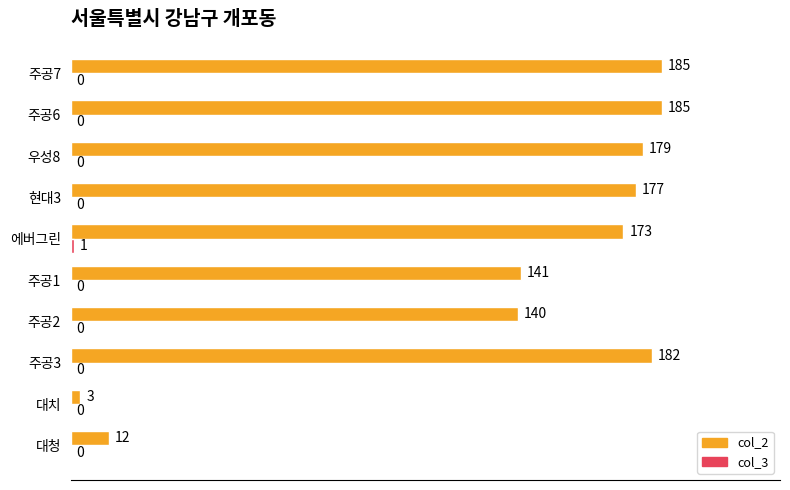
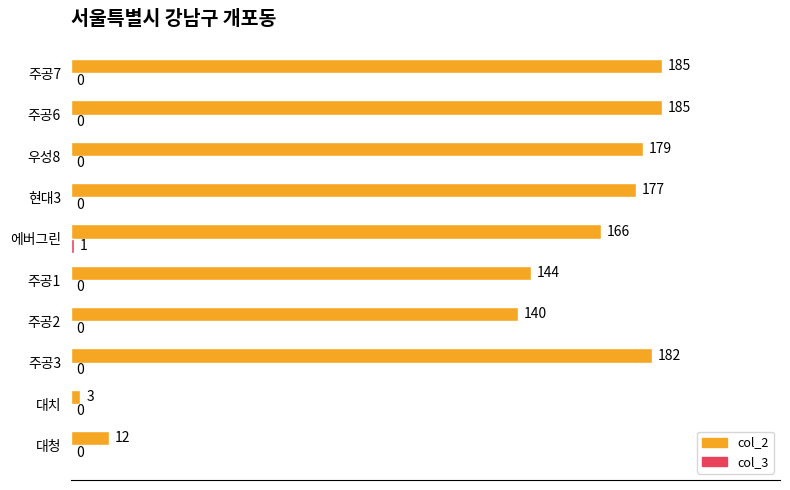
col_2, 에버그린: 173 -> 166
col_2, 주공1: 141 -> 144
